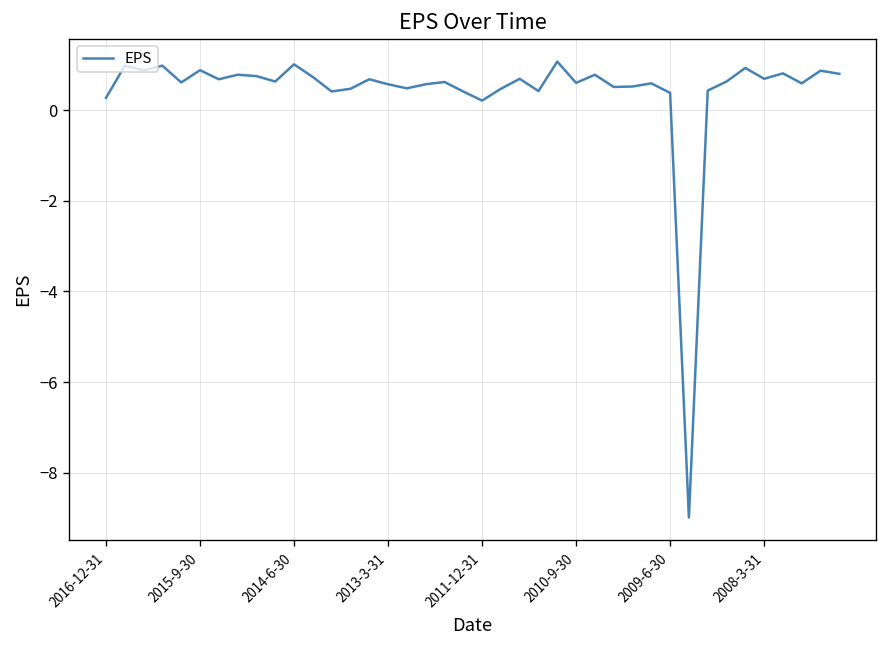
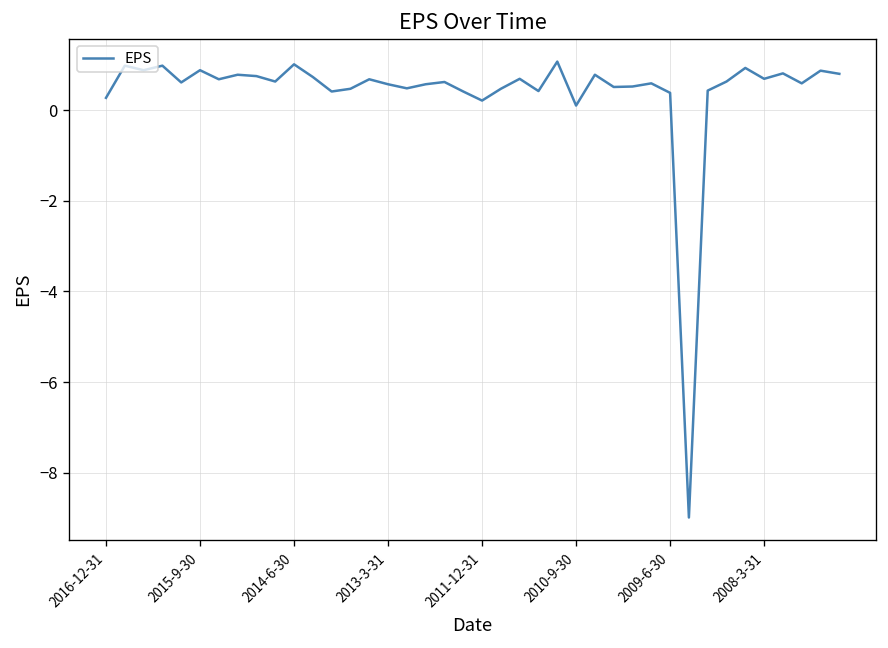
2010-9-30: 0.6 -> 0.1
